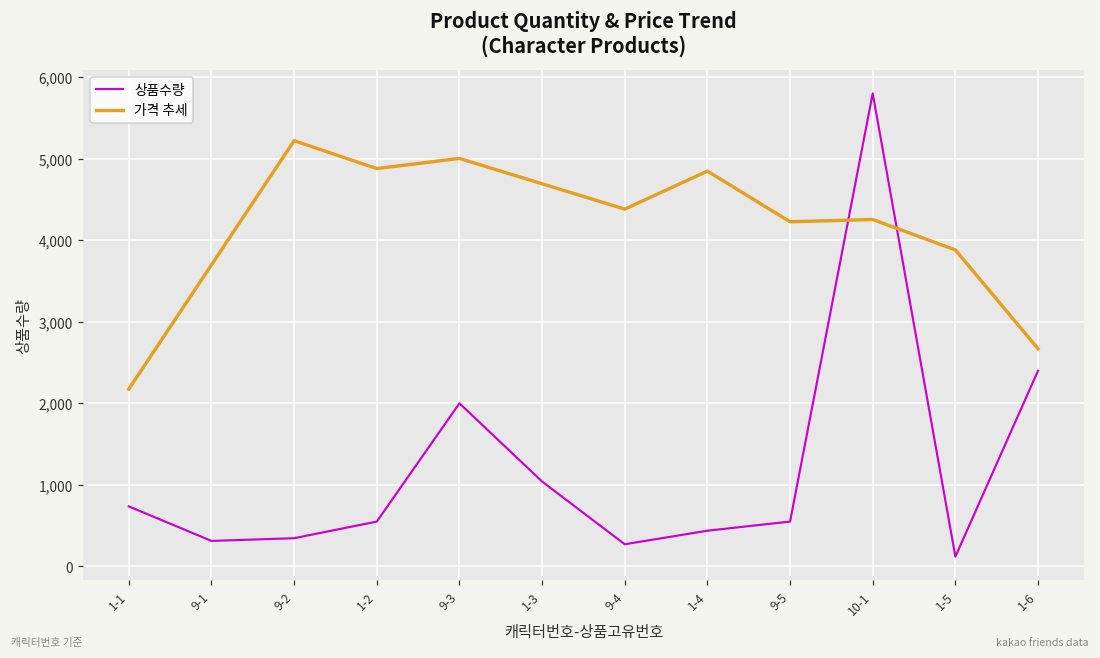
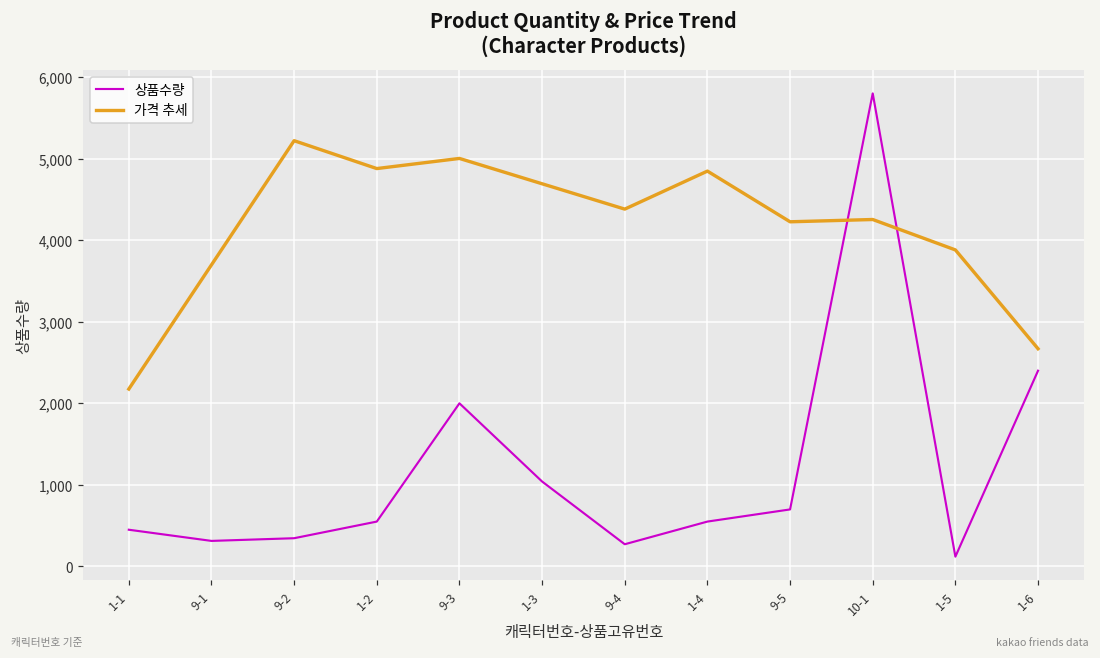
상품수량, 1-1: 700 -> 500
상품수량, 1-4: 400 -> 600
상품수량, 9-5: 600 -> 700
